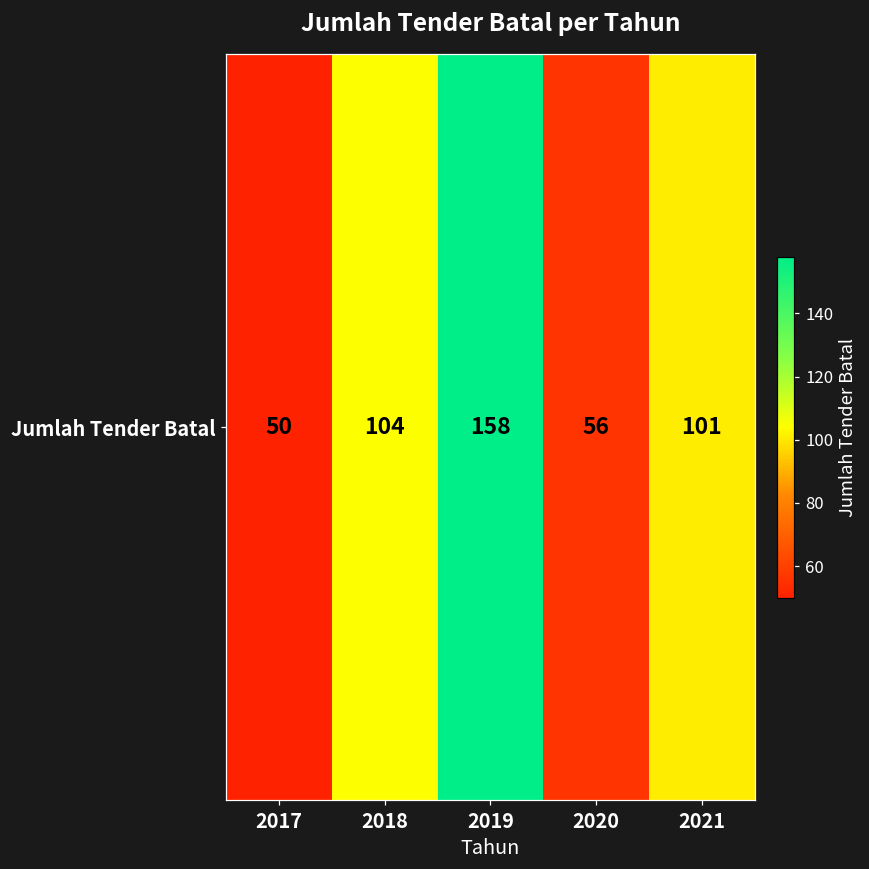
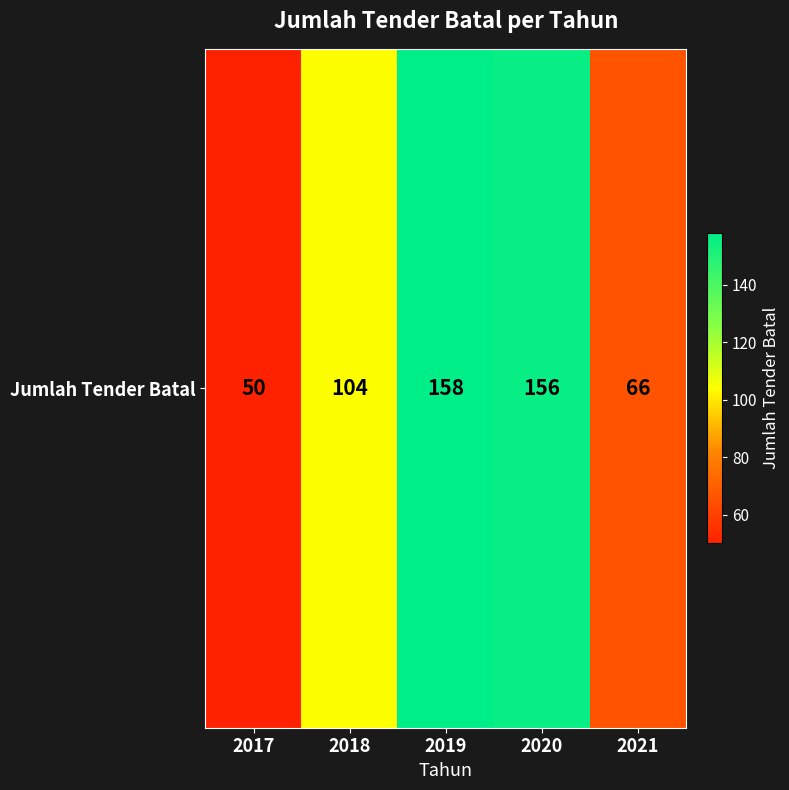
Jumlah Tender Batal, 2020: 56 -> 156
Jumlah Tender Batal, 2021: 101 -> 66
